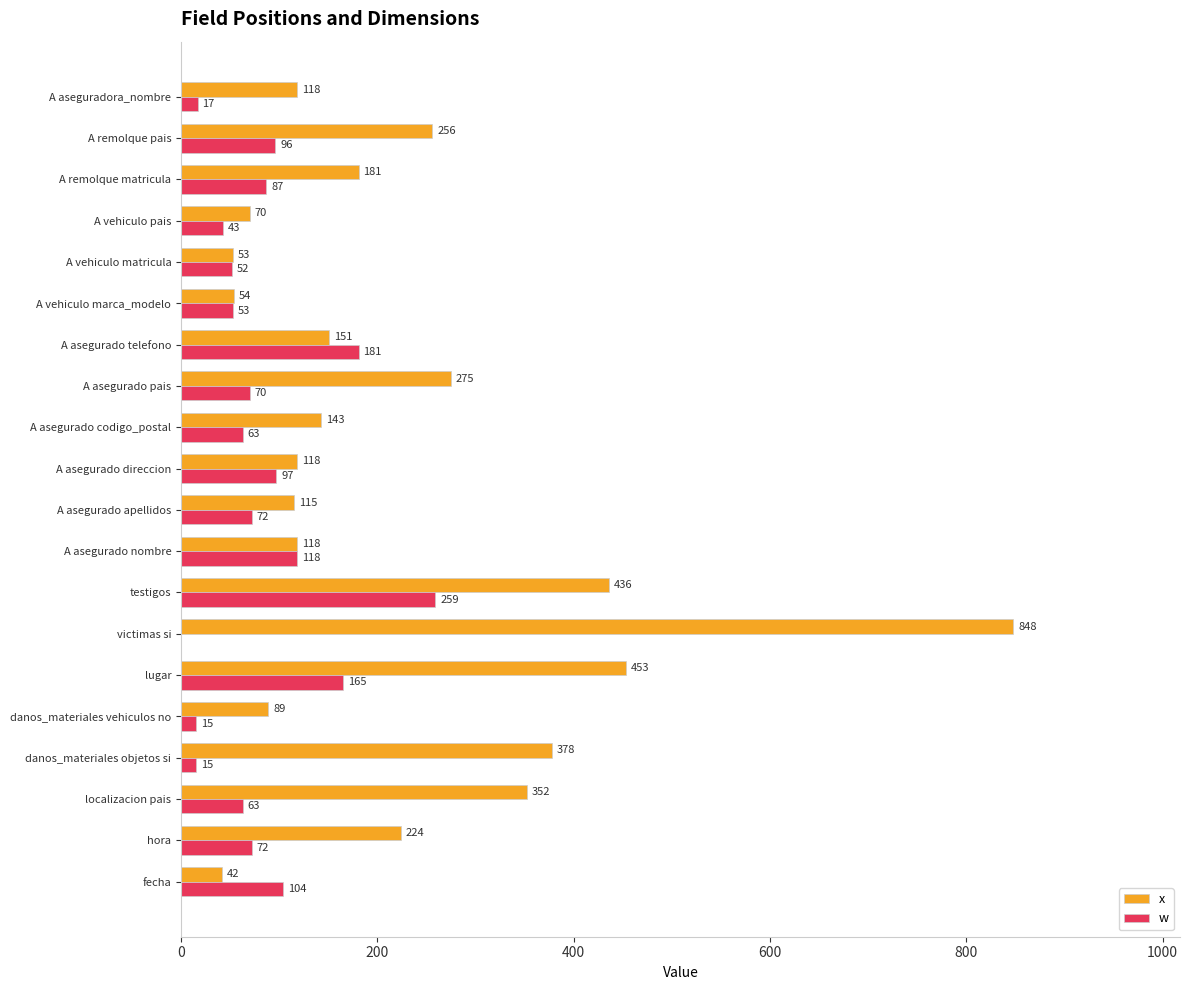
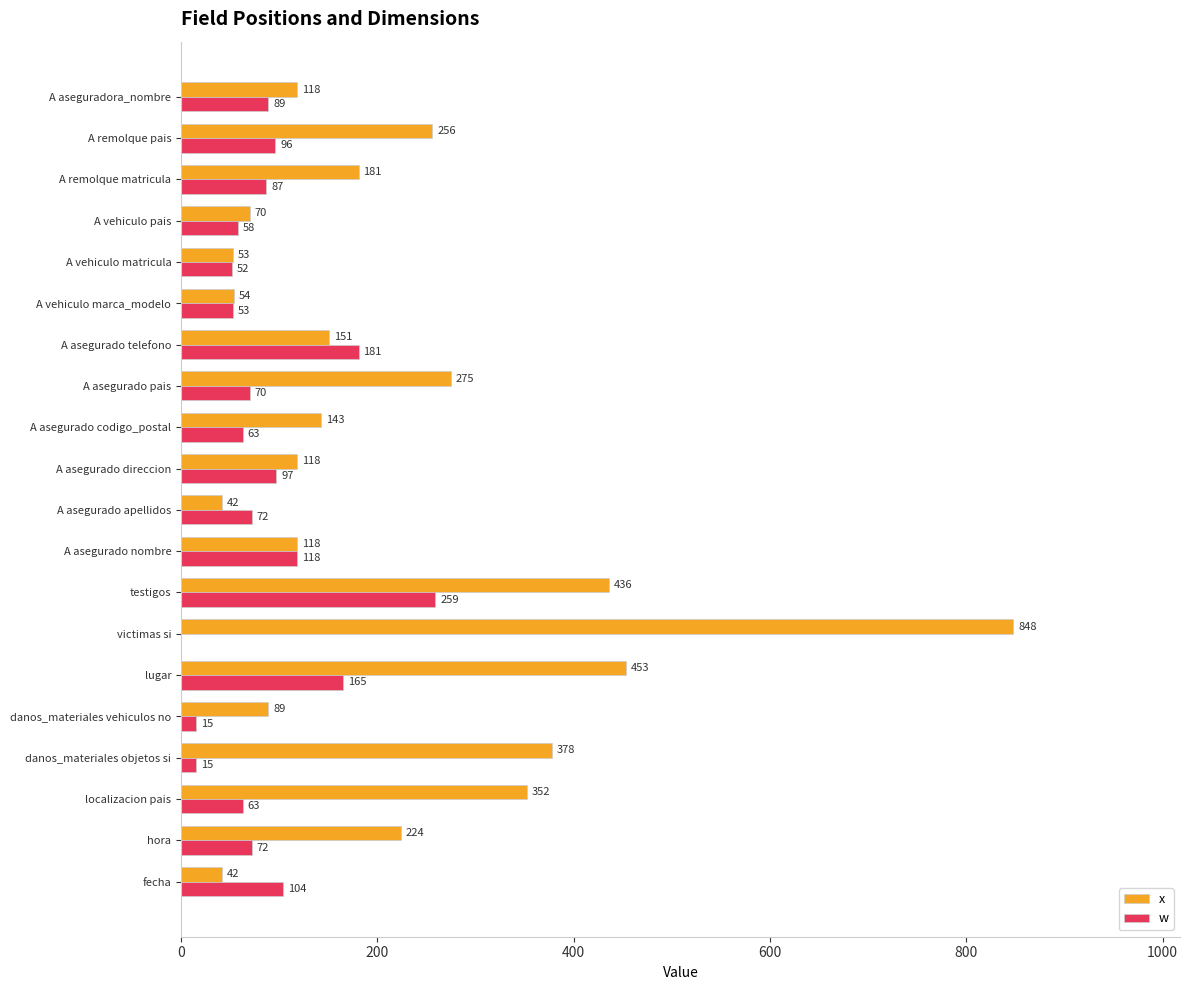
w, A aseguradora_nombre: 17 -> 89
w, A vehiculo pais: 43 -> 58
x, A asegurado apellidos: 115 -> 42
